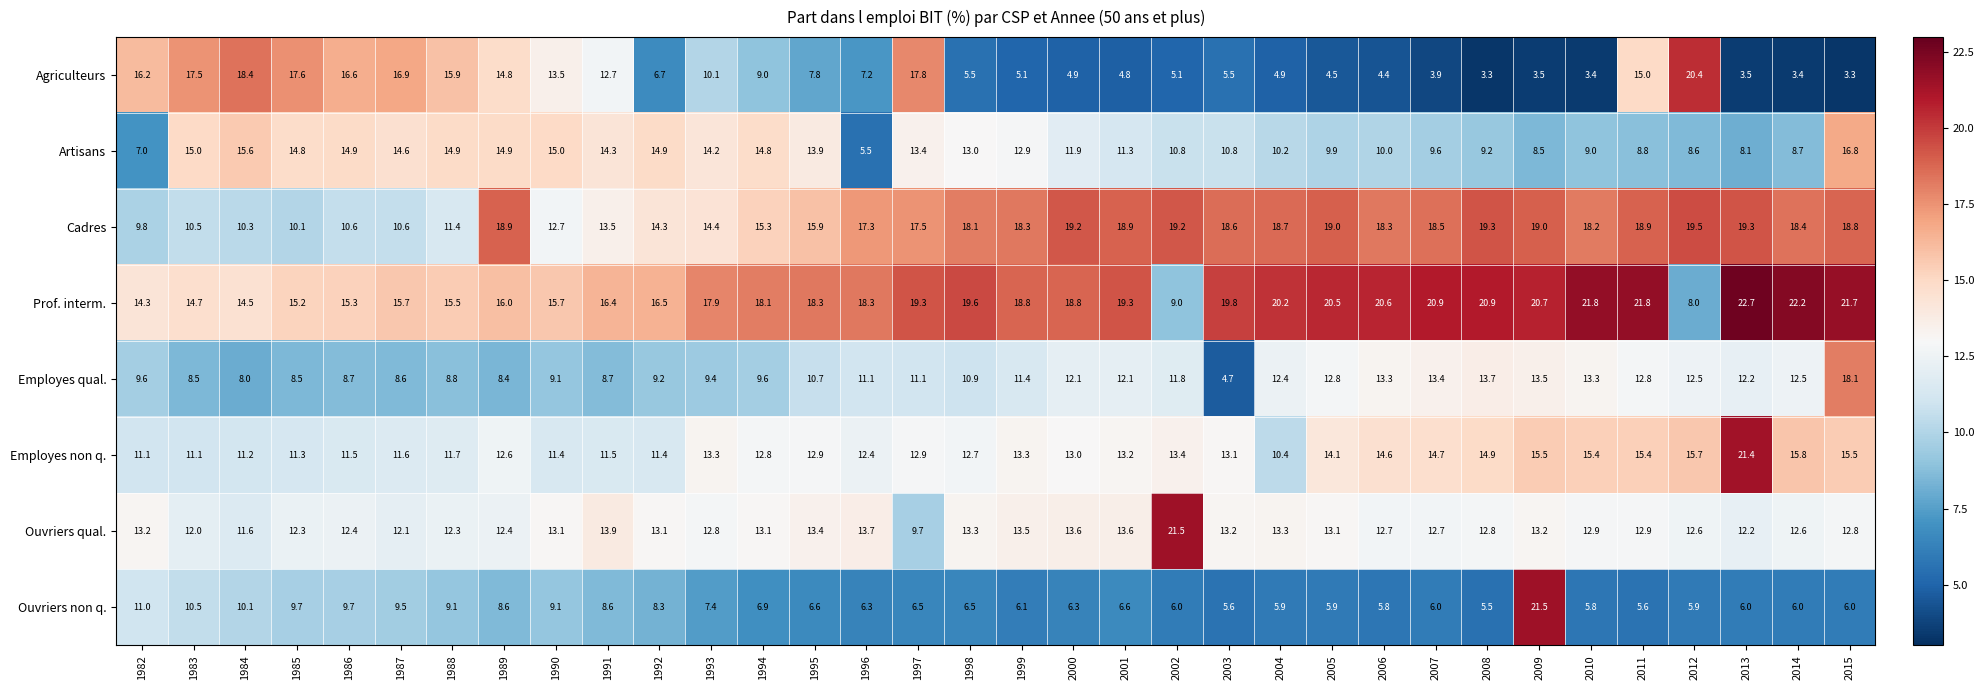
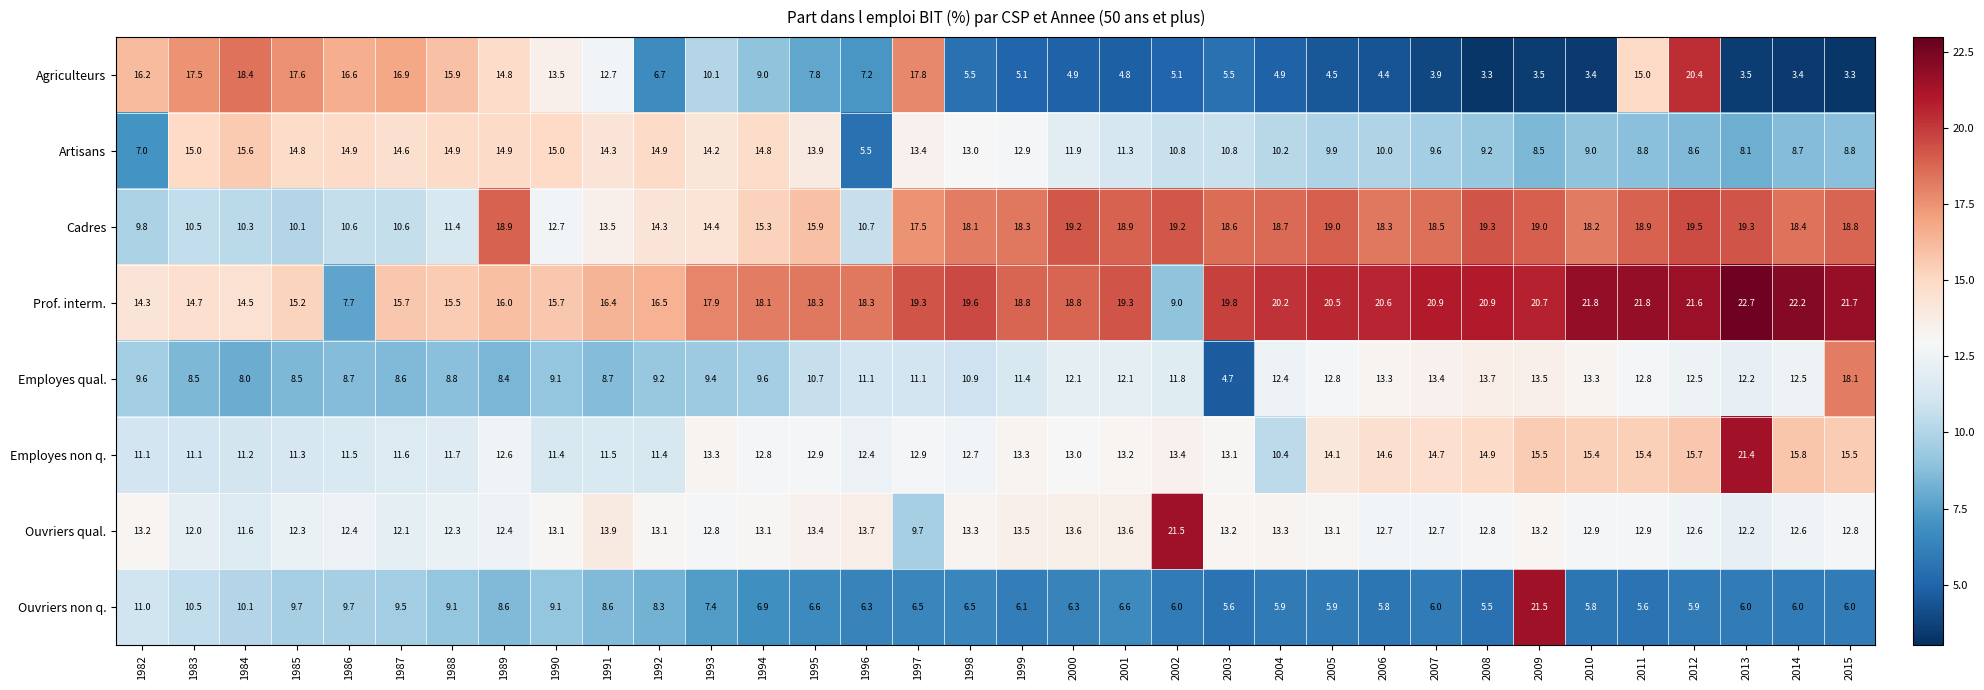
Artisans, 2015: 16.8 -> 8.8
Cadres, 1996: 17.3 -> 10.7
Prof. interm., 1986: 15.3 -> 7.7
Prof. interm., 2012: 8.0 -> 21.6
